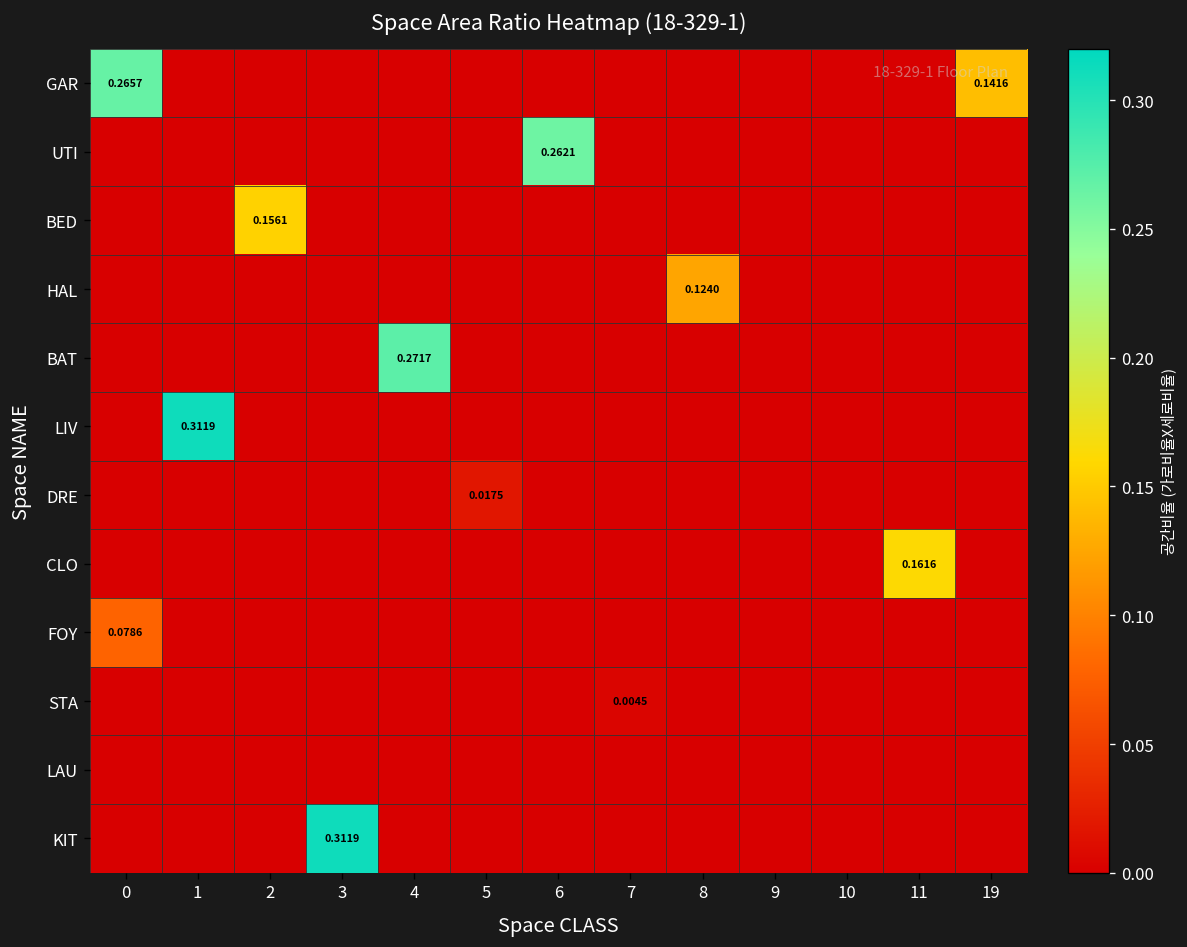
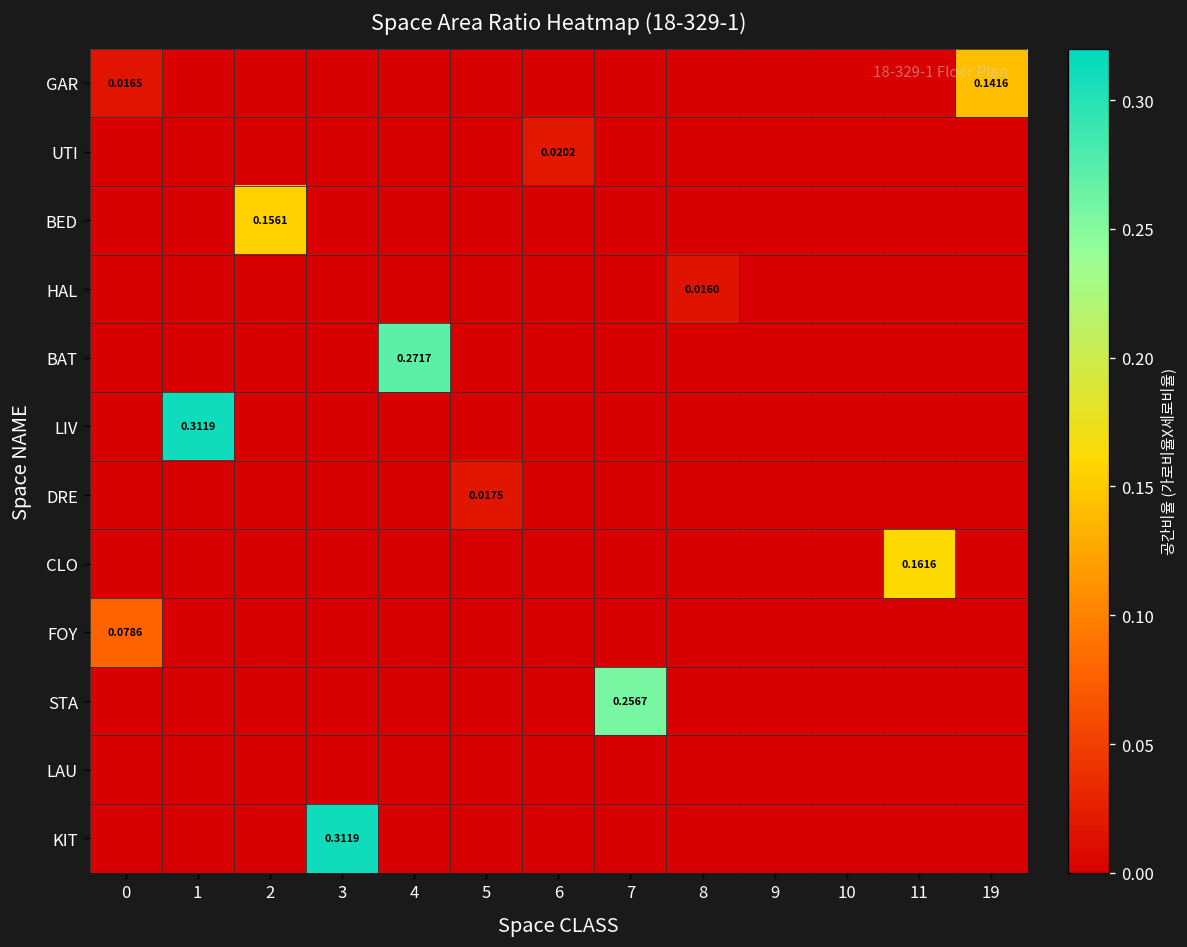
GAR, 0: 0.2657 -> 0.0165
UTI, 6: 0.2621 -> 0.0202
HAL, 8: 0.1240 -> 0.0160
STA, 7: 0.0045 -> 0.2567
